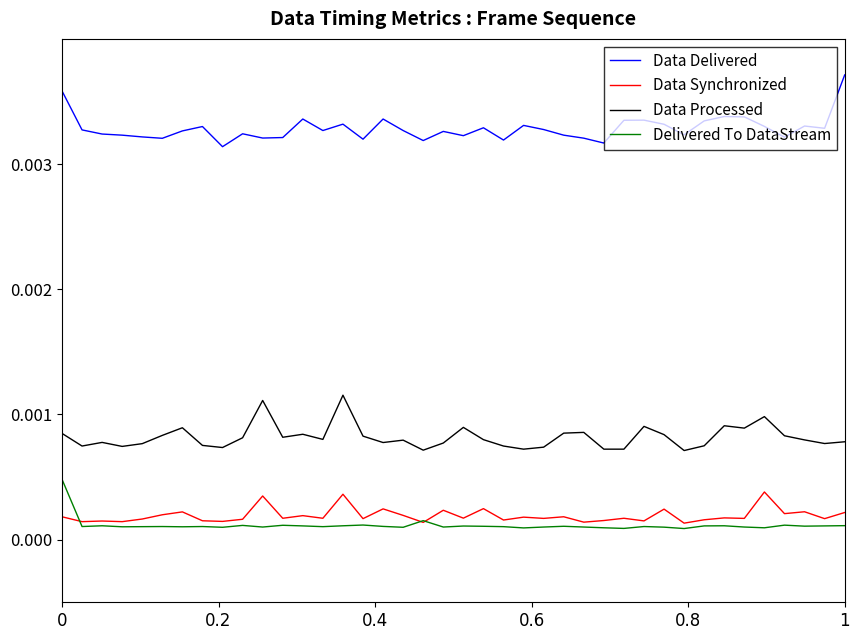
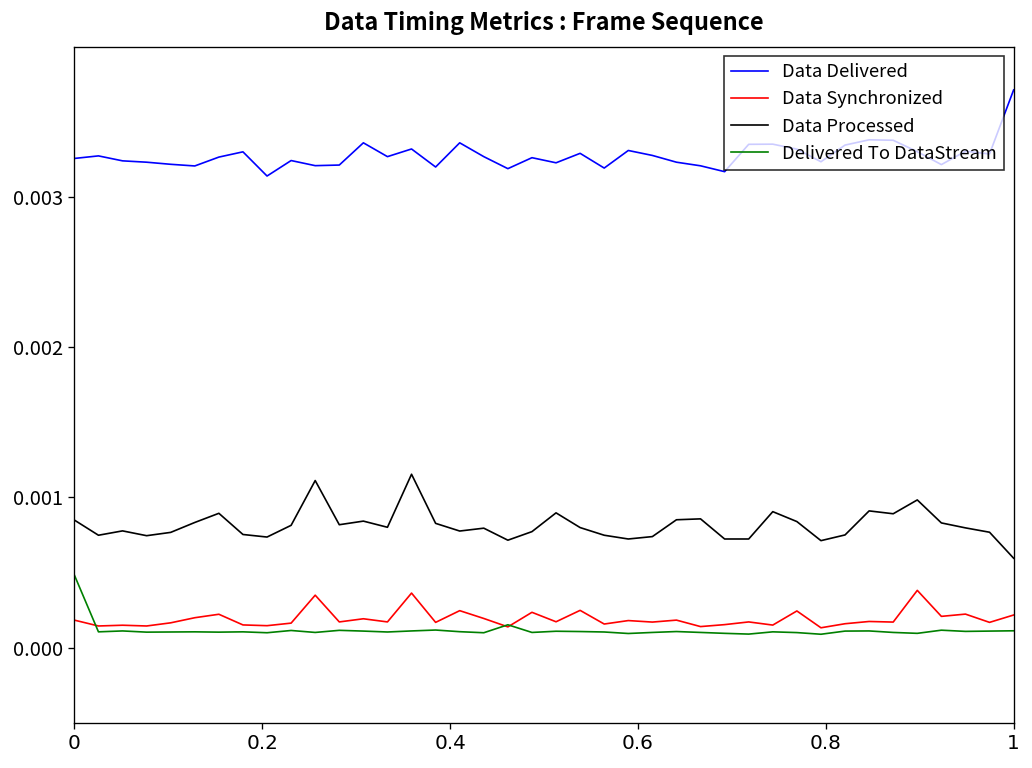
Data Delivered, 0: 0.00359 -> 0.00326
Data Processed, 1: 0.00078 -> 0.00060
